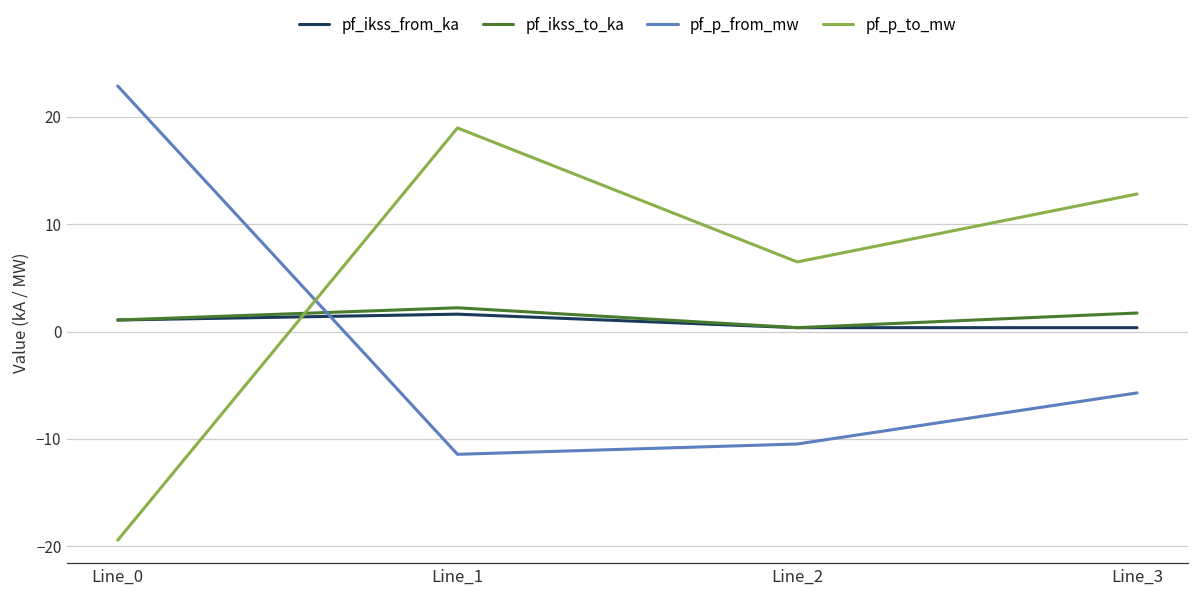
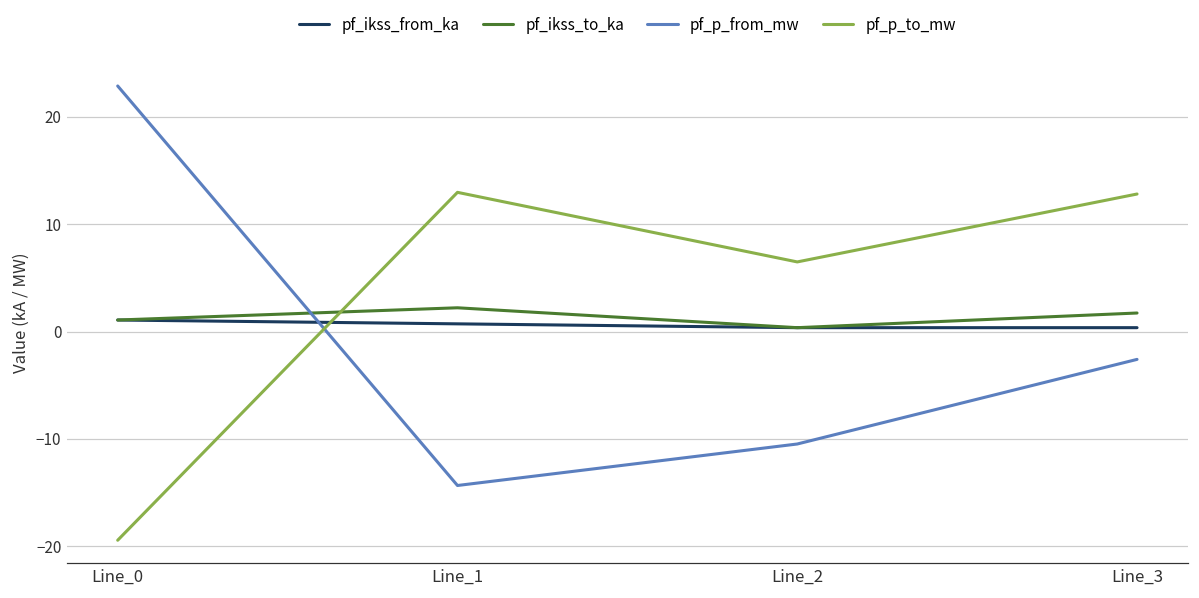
pf_ikss_from_ka, Line_1: 2 -> 1
pf_p_from_mw, Line_1: -11 -> -14
pf_p_to_mw, Line_1: 19 -> 13
pf_p_from_mw, Line_3: -6 -> -3
